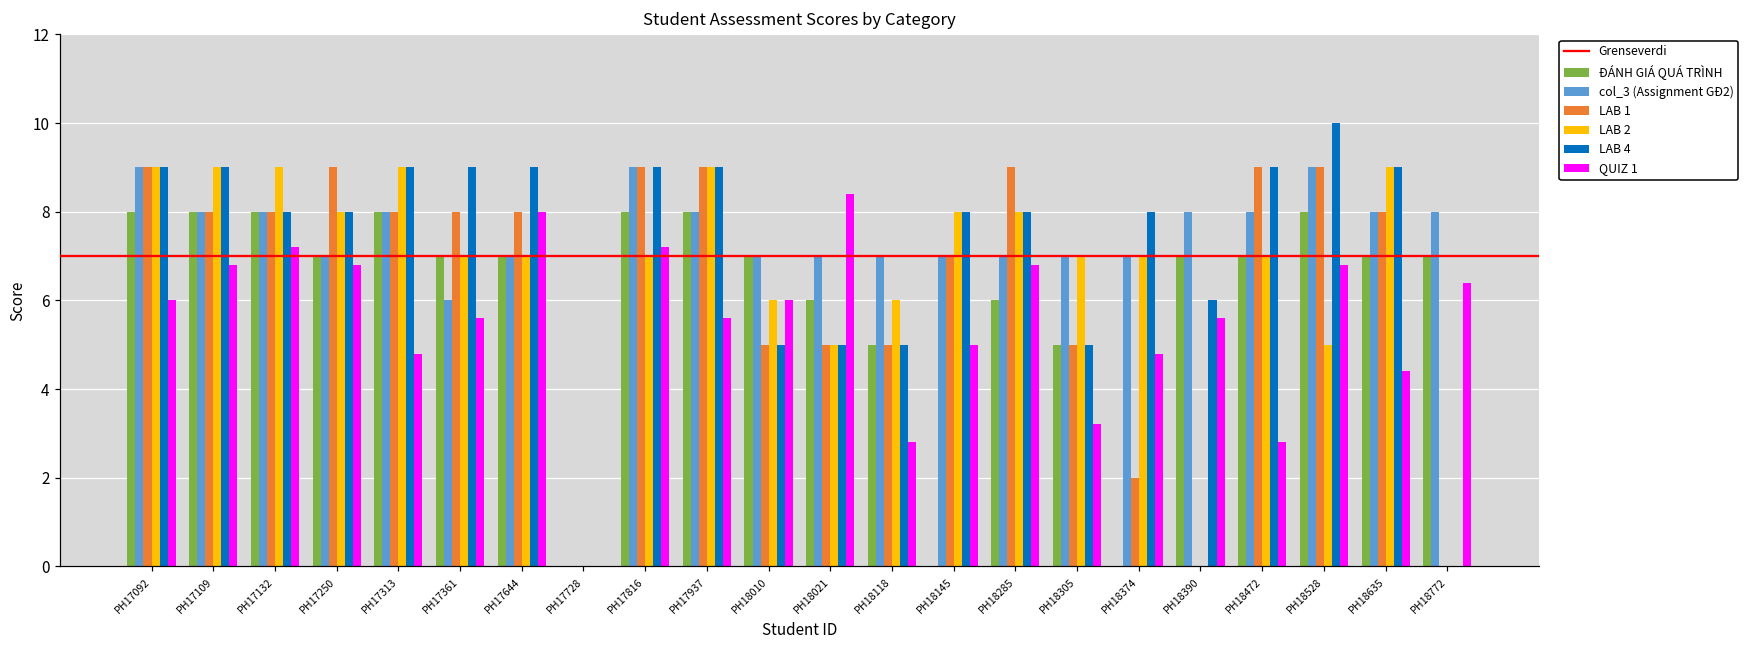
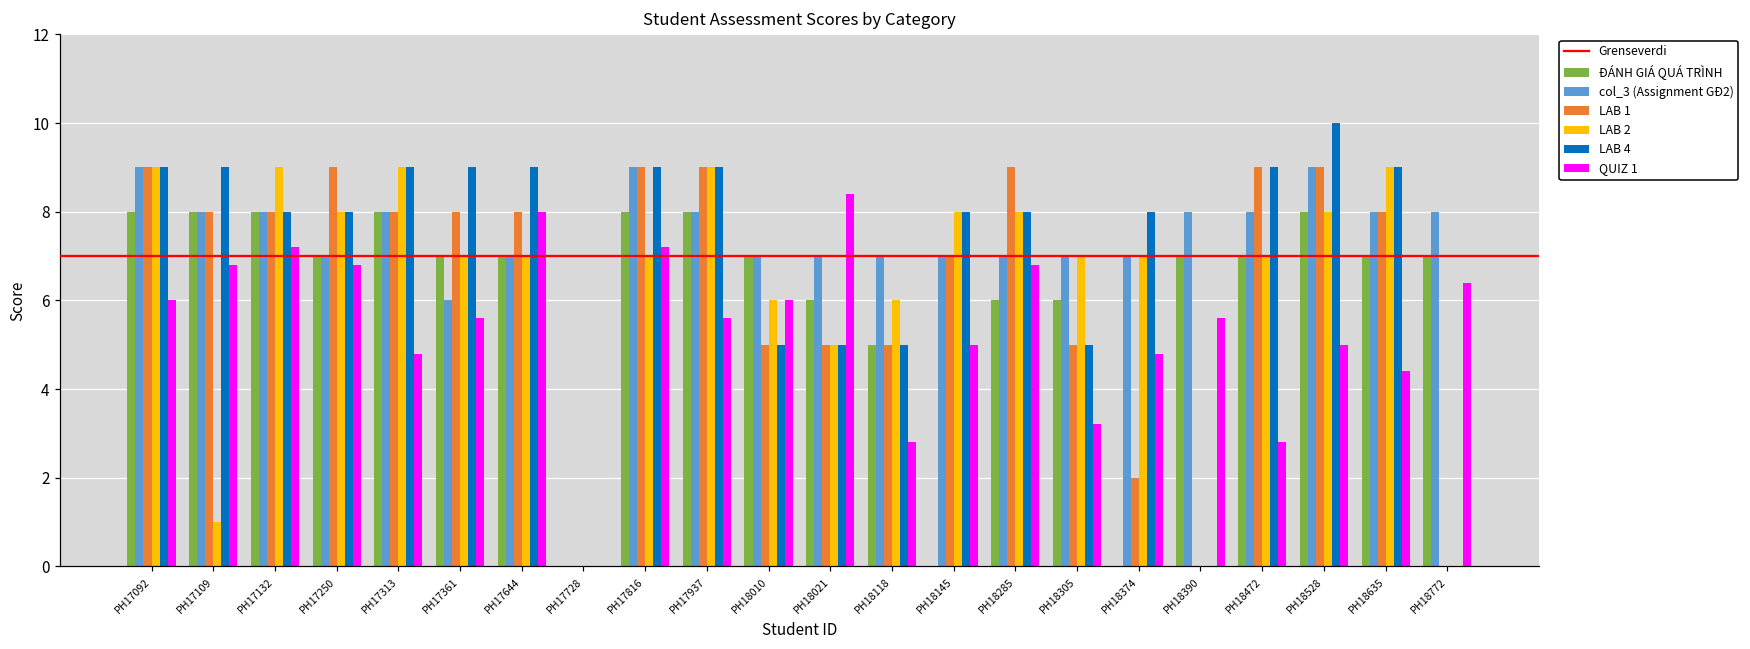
LAB 2, PH17109: 9 -> 1
ĐÁNH GIÁ QUÁ TRÌNH, PH18305: 5 -> 6
LAB 4, PH18390: 6 -> 0
LAB 2, PH18528: 5 -> 8
QUIZ 1, PH18528: 6.8 -> 5.0
